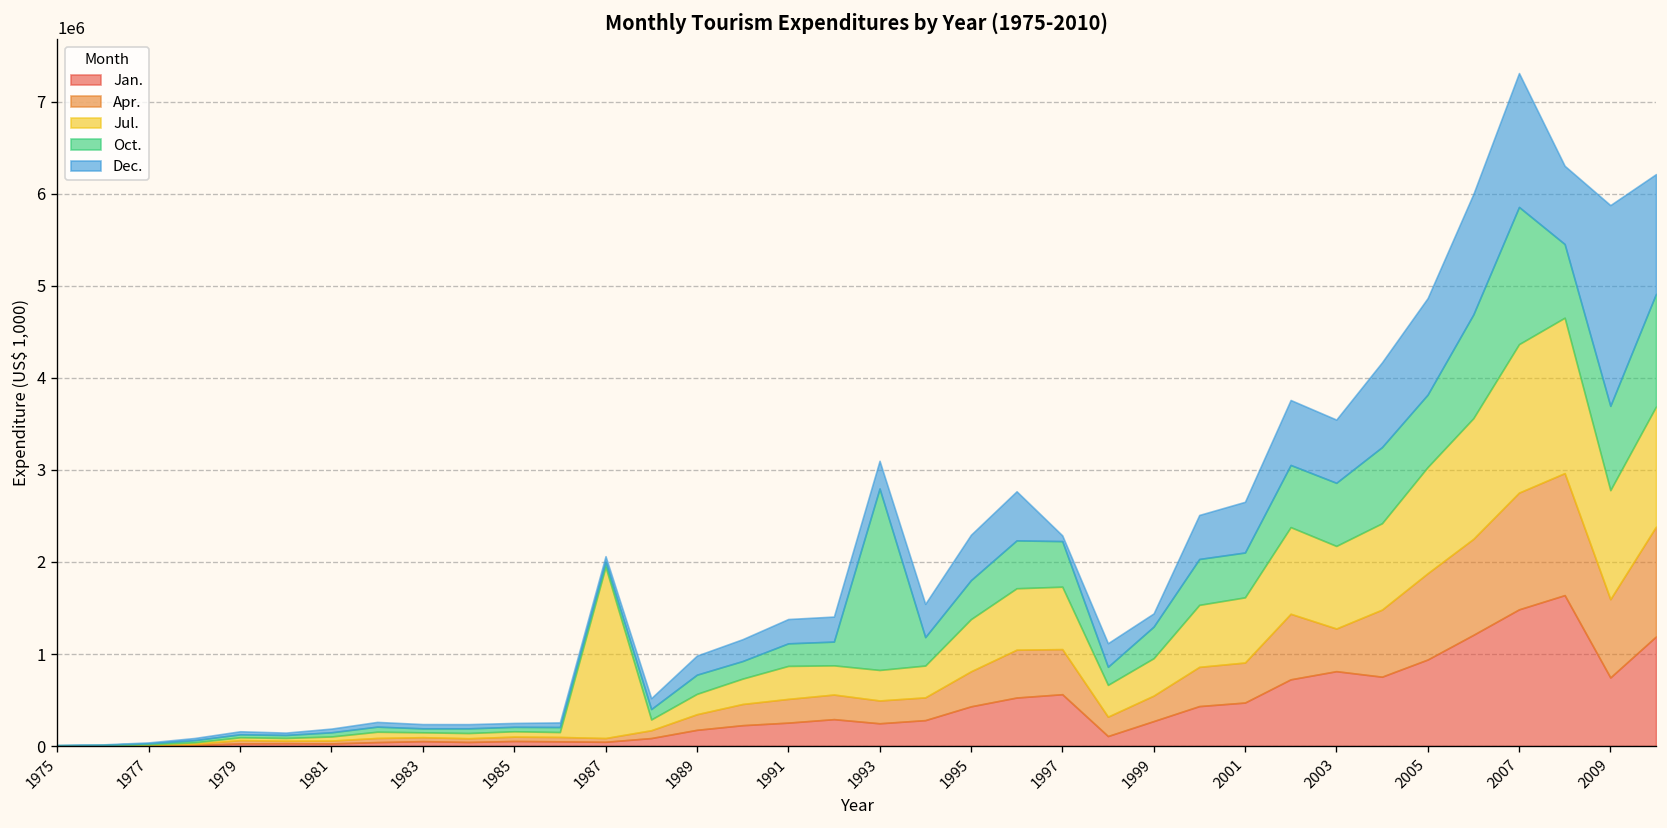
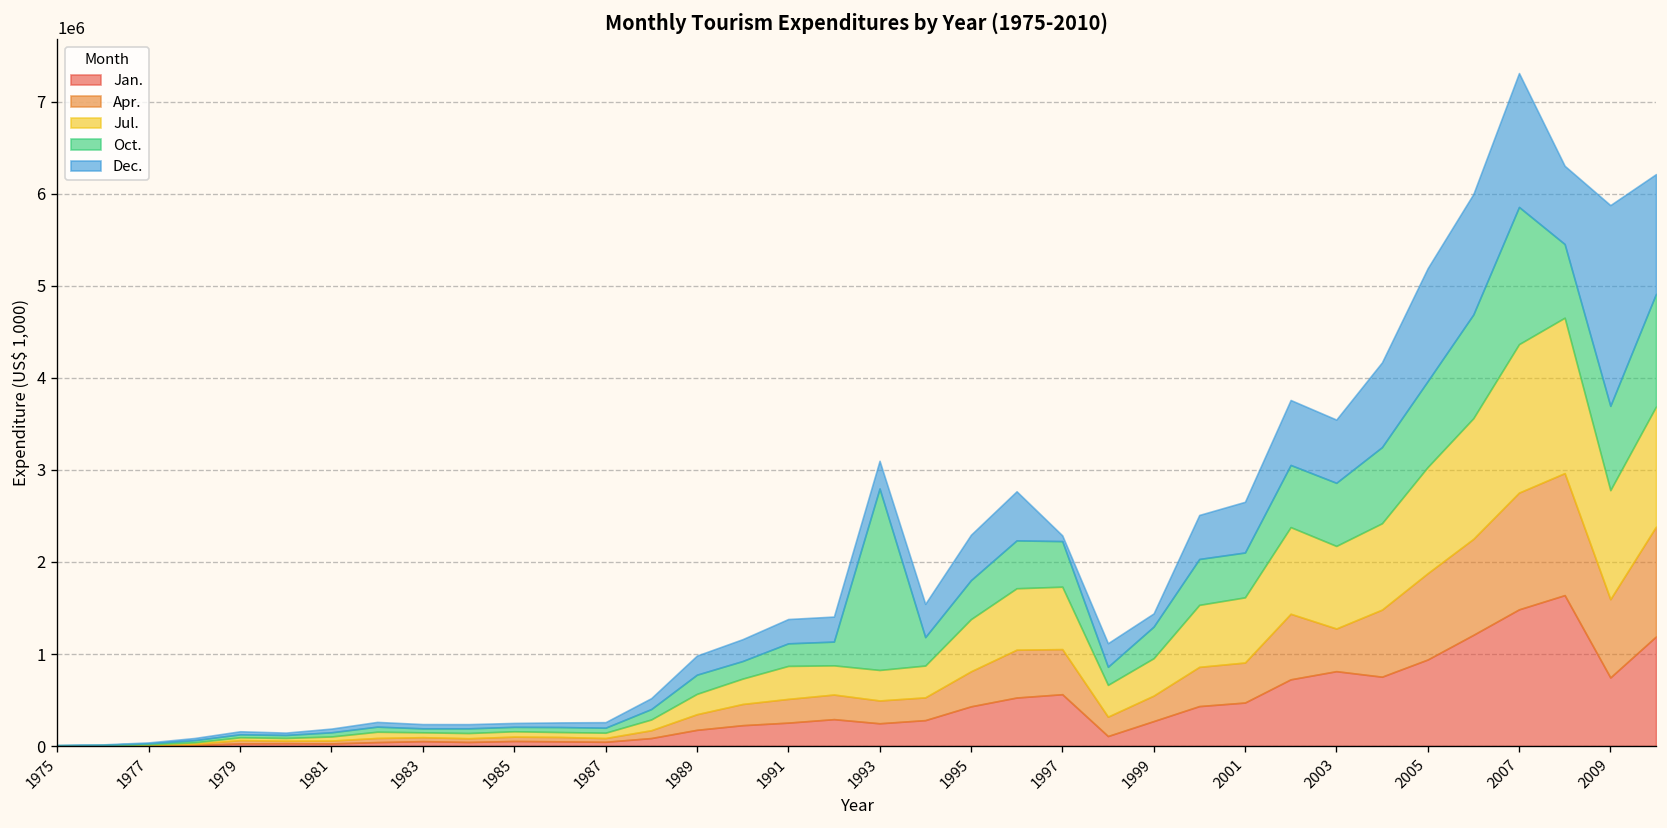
Jul., 1987: 1900000 -> 100000
Oct., 2005: 800000 -> 900000
Dec., 2005: 1000000 -> 1200000
